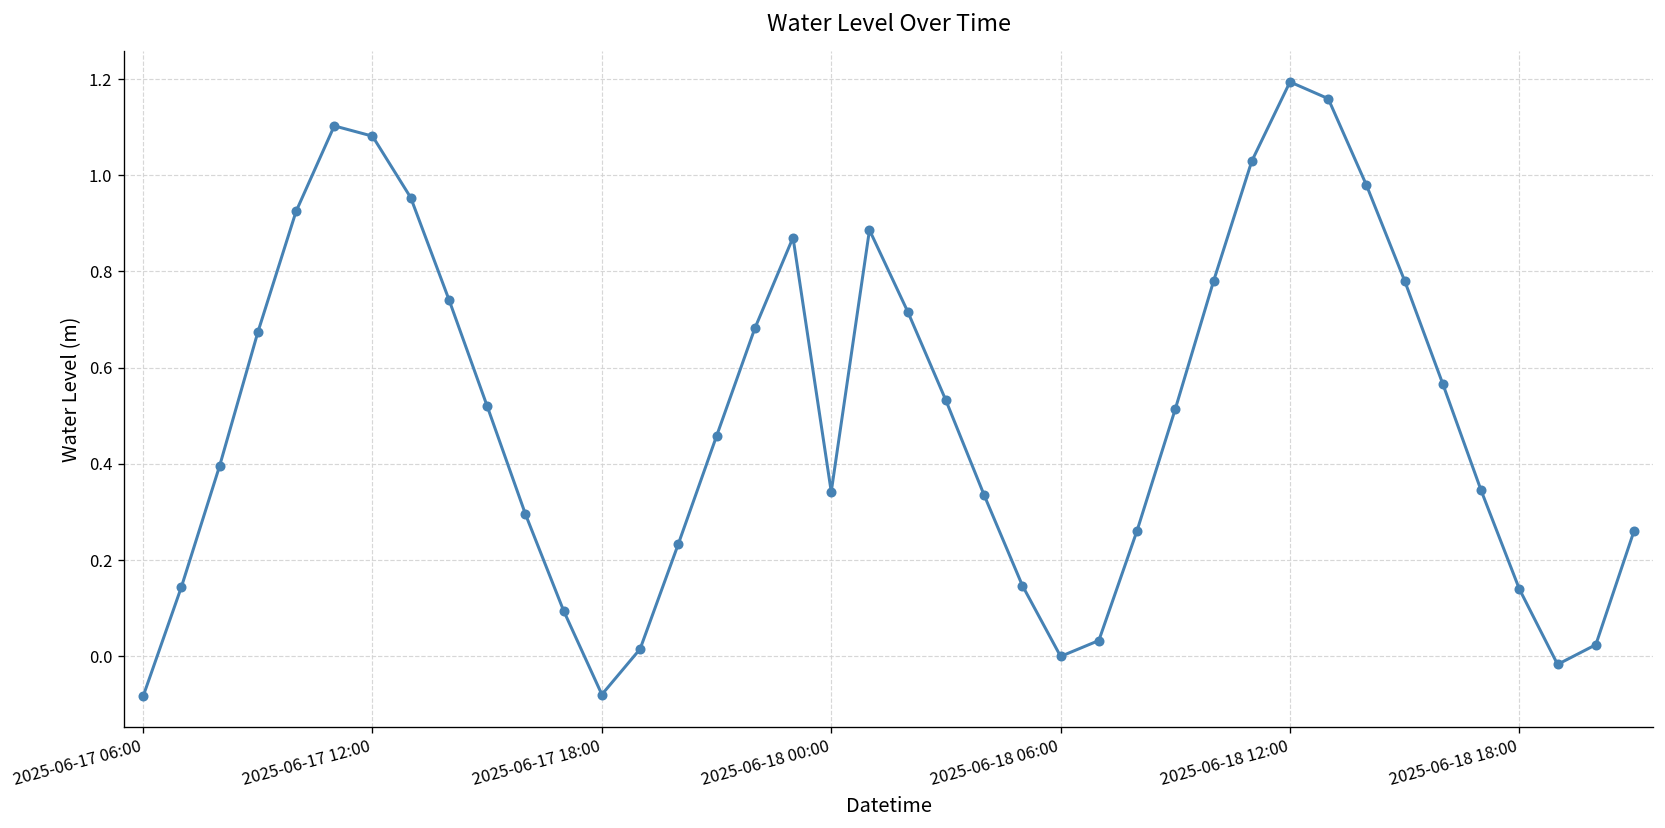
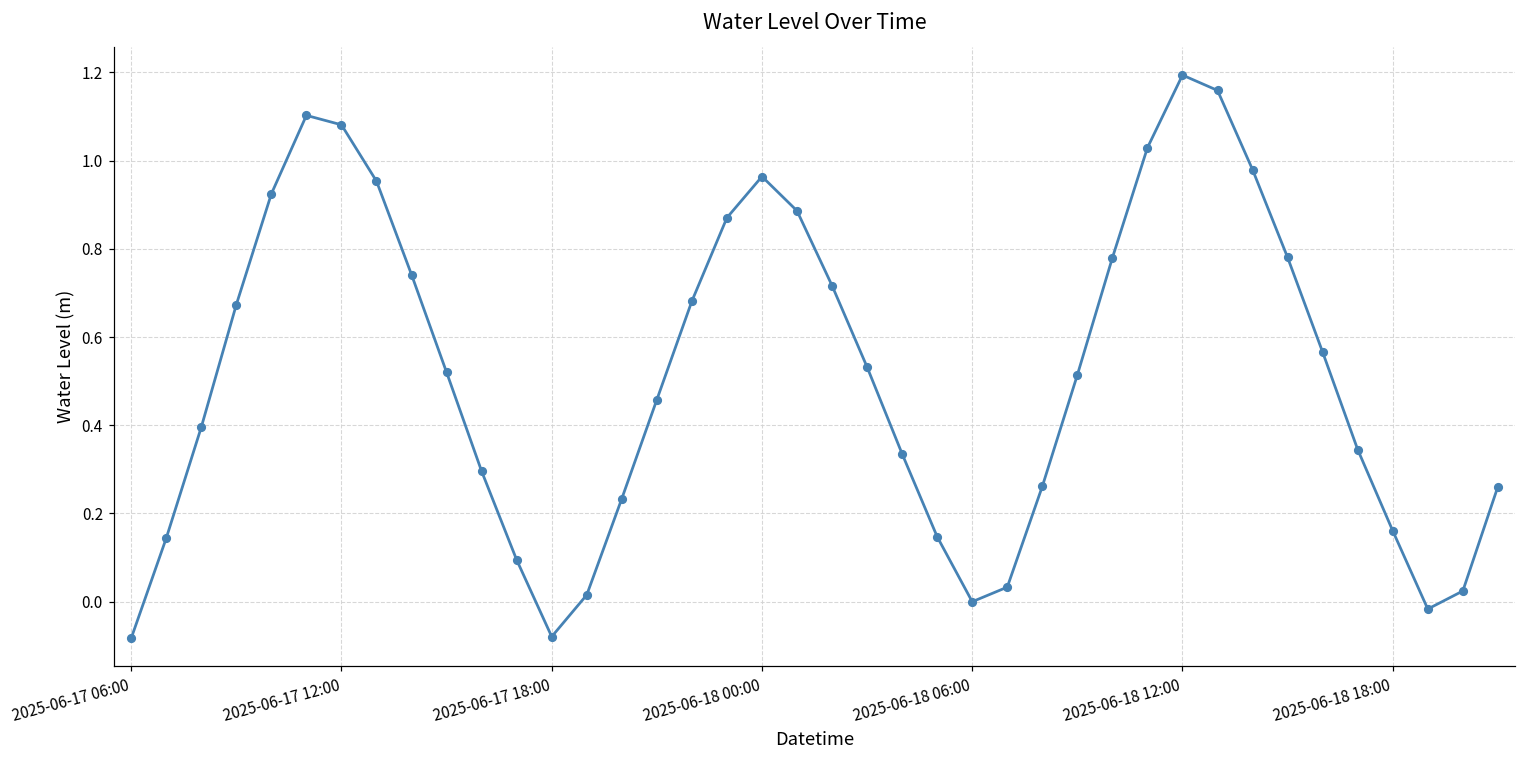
2025-06-18 00:00: 0.34 -> 0.96
2025-06-18 18:00: 0.14 -> 0.16
